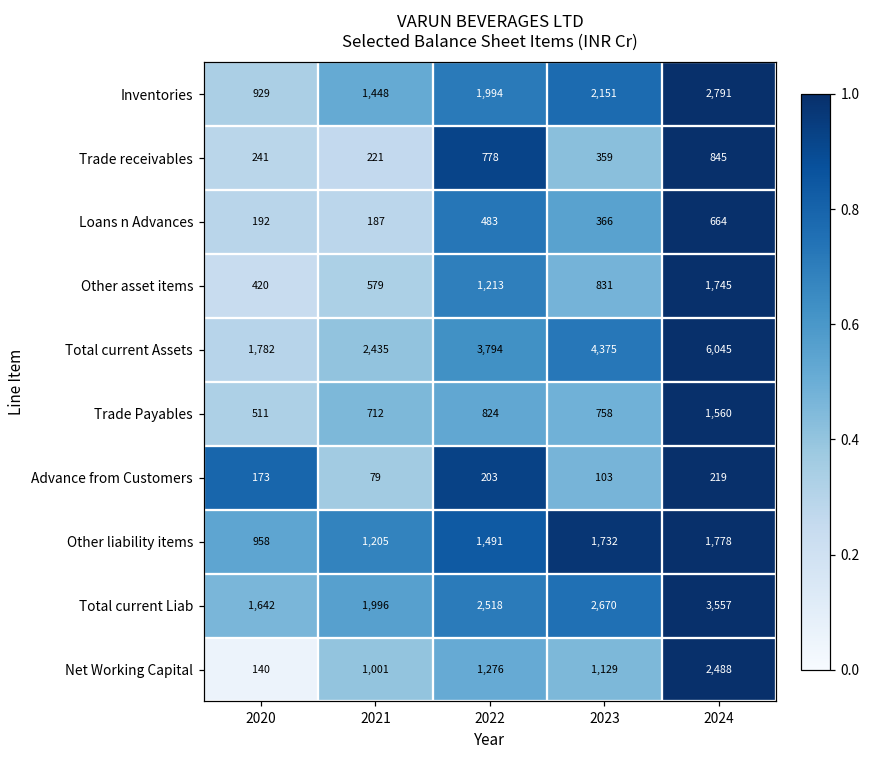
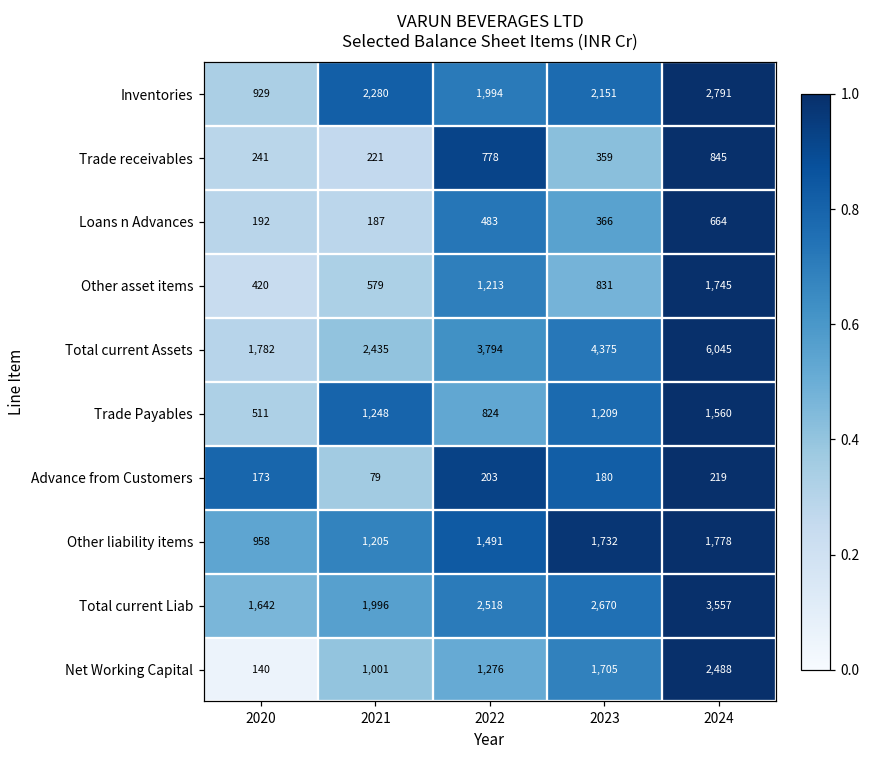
Inventories, 2021: 1,448 -> 2,280
Trade Payables, 2021: 712 -> 1,248
Trade Payables, 2023: 758 -> 1,209
Advance from Customers, 2023: 103 -> 180
Net Working Capital, 2023: 1,129 -> 1,705
